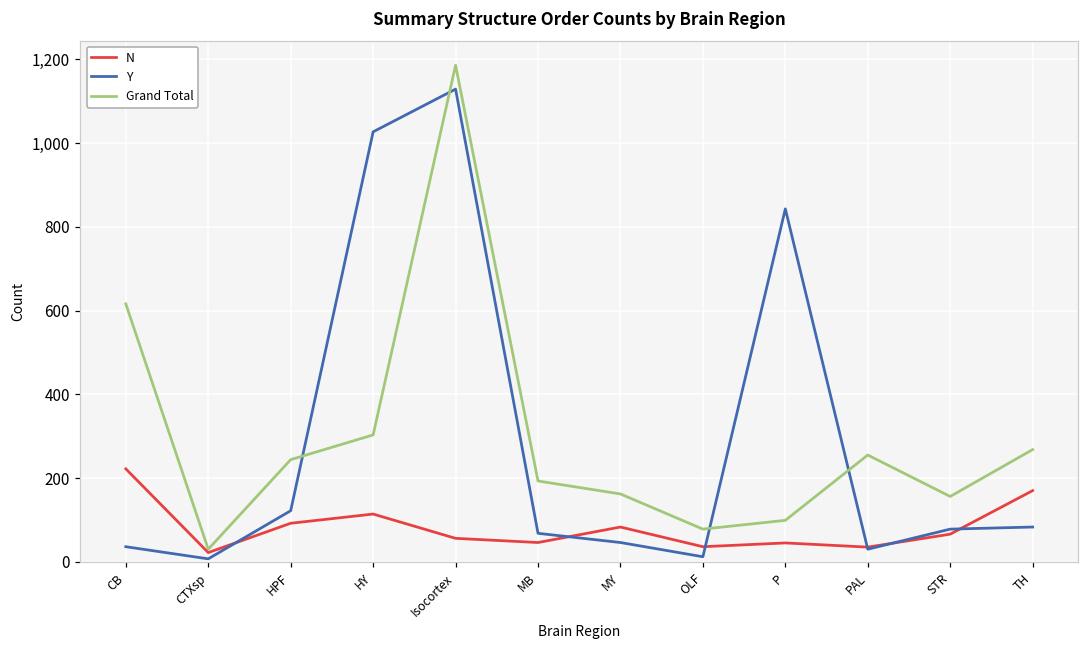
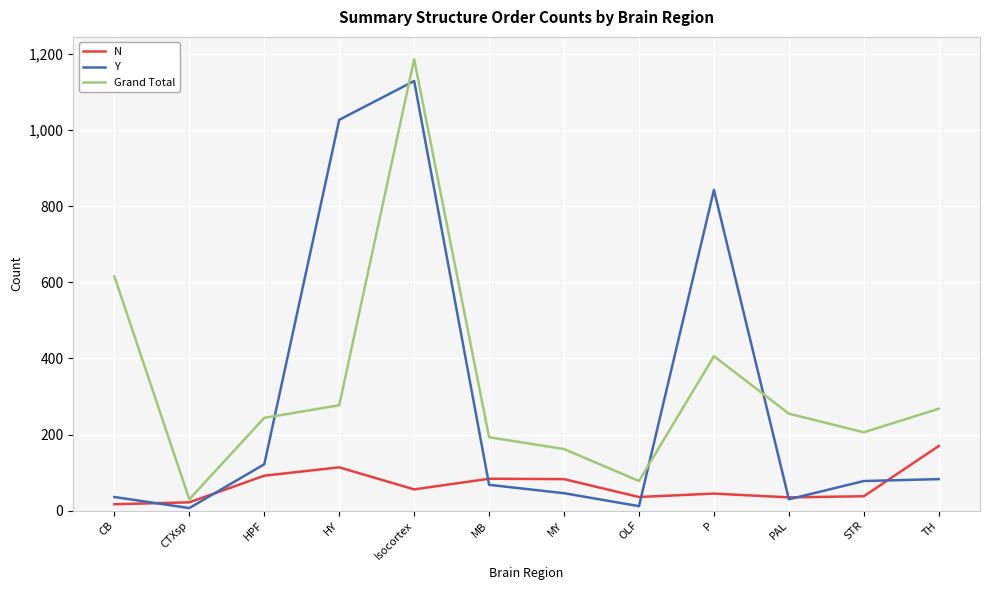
N, CB: 220 -> 20
Grand Total, HY: 300 -> 280
N, MB: 50 -> 80
Grand Total, P: 100 -> 410
N, STR: 70 -> 40
Grand Total, STR: 160 -> 210
